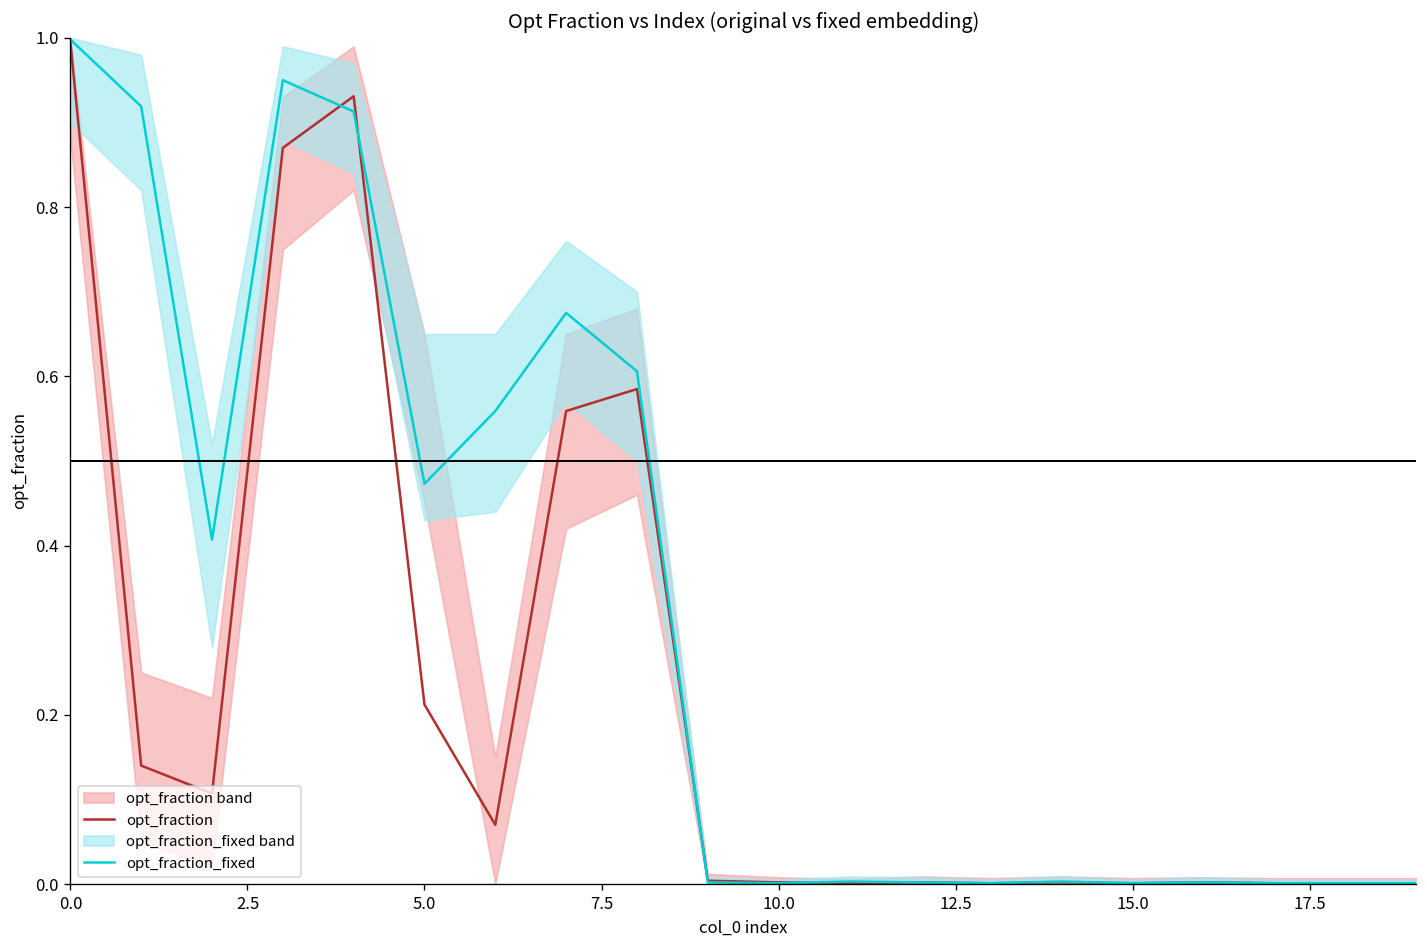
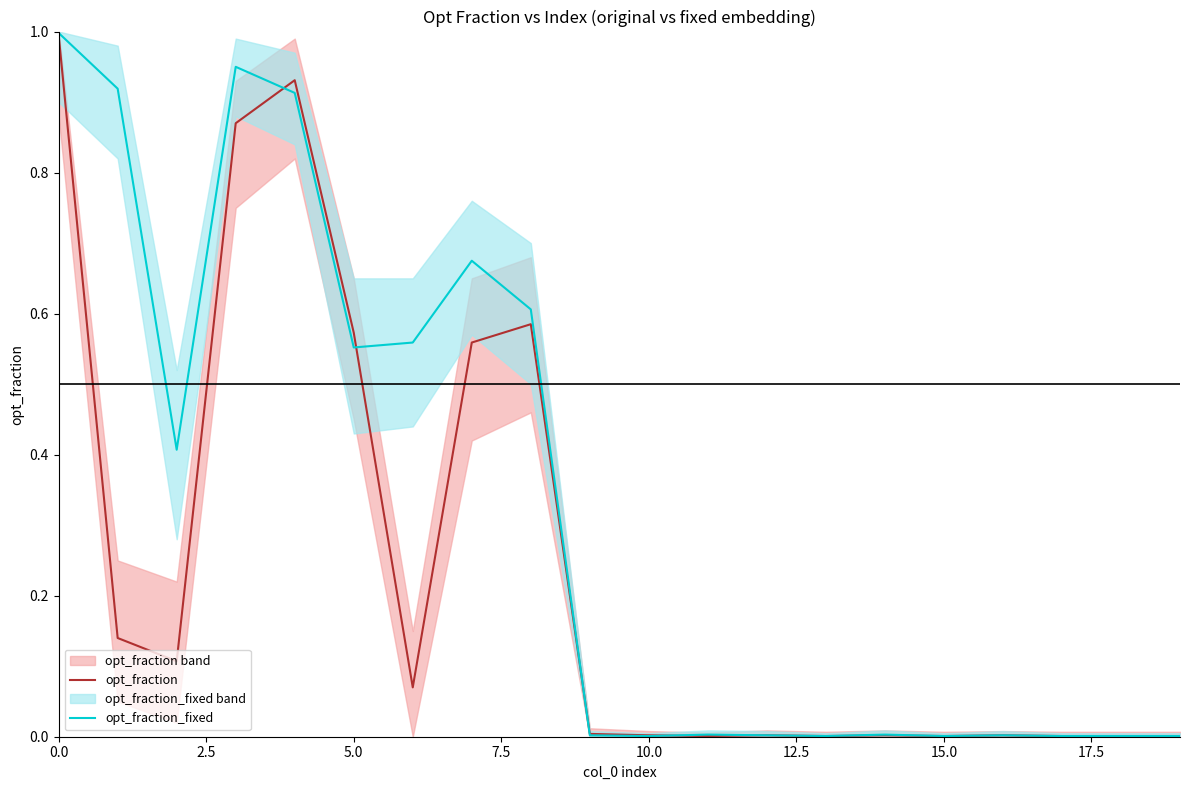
opt_fraction, 5.0: 0.21 -> 0.57
opt_fraction_fixed, 5.0: 0.47 -> 0.55
